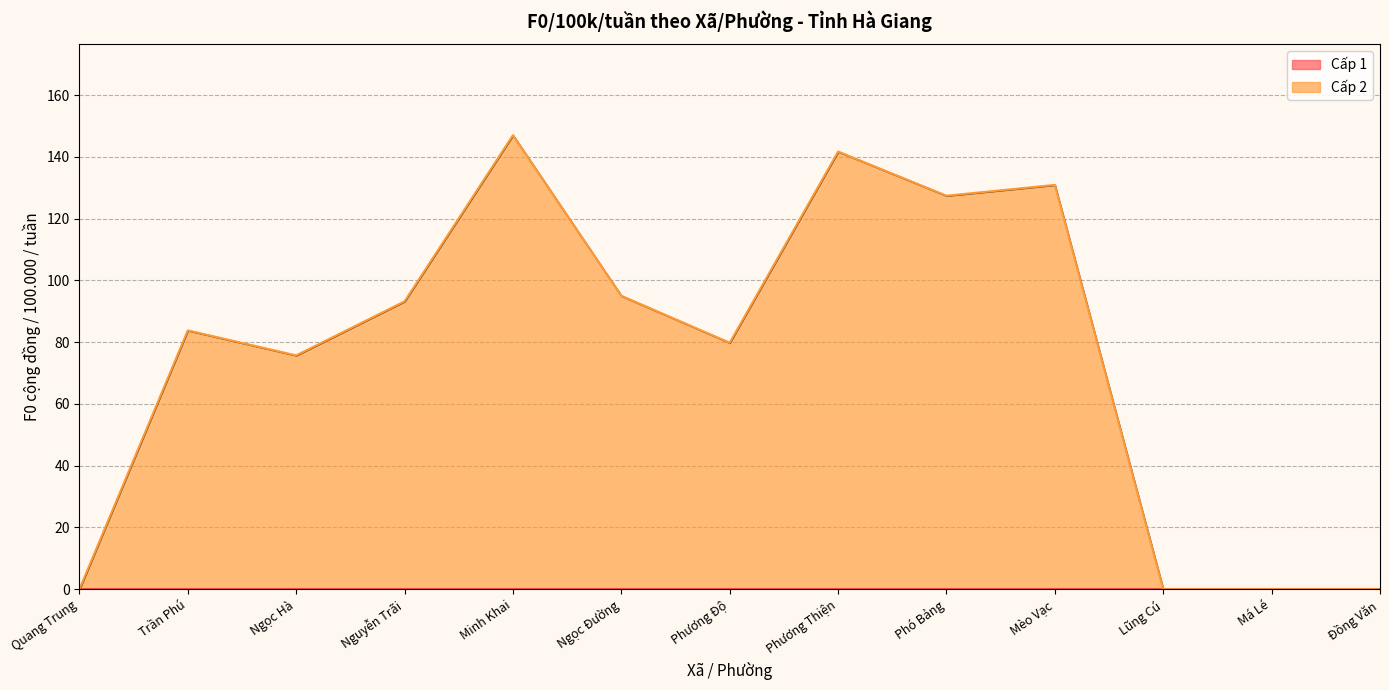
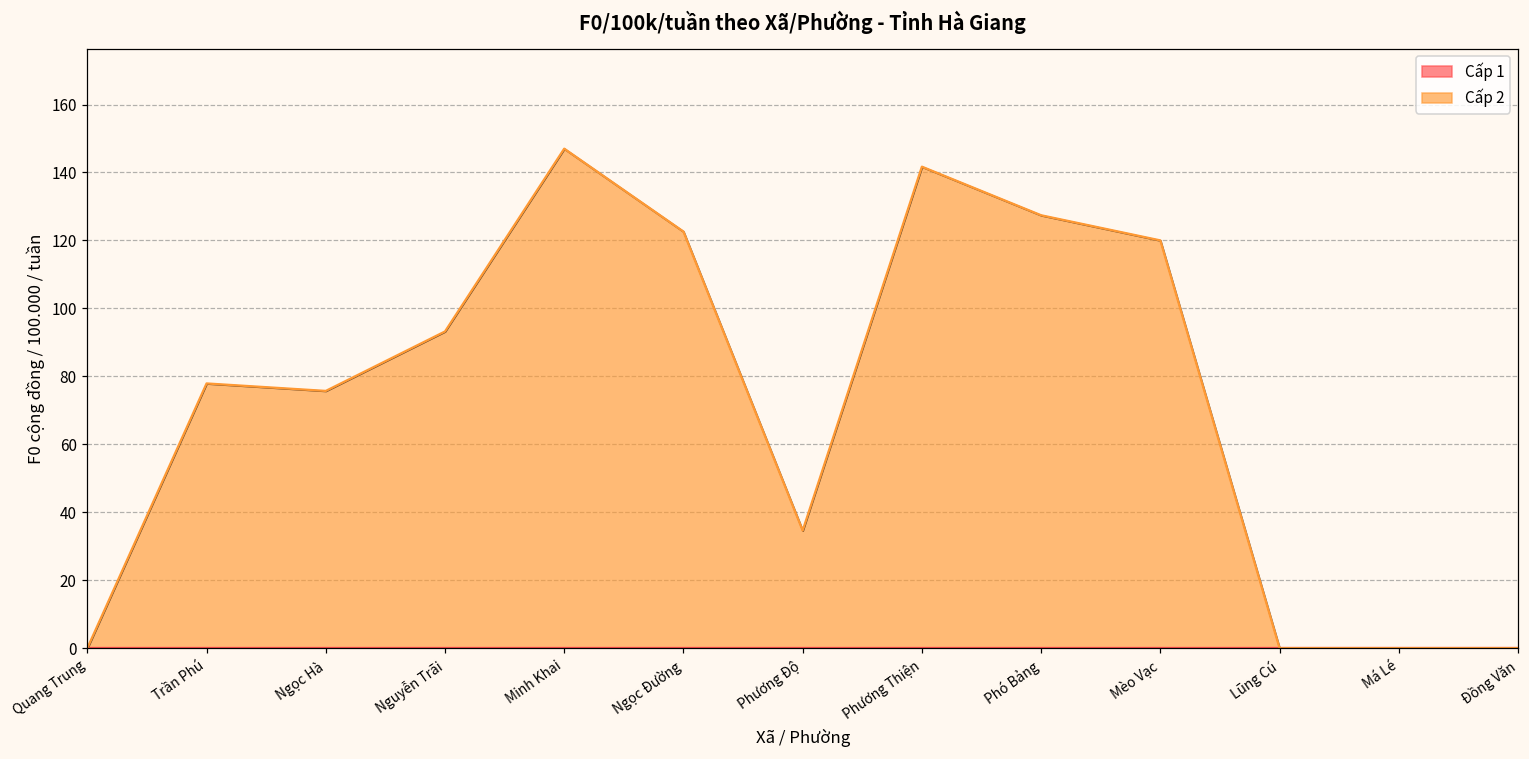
Cấp 2, Trần Phú: 84 -> 78
Cấp 2, Ngọc Đường: 95 -> 123
Cấp 2, Phương Độ: 80 -> 35
Cấp 2, Mèo Vạc: 131 -> 120
